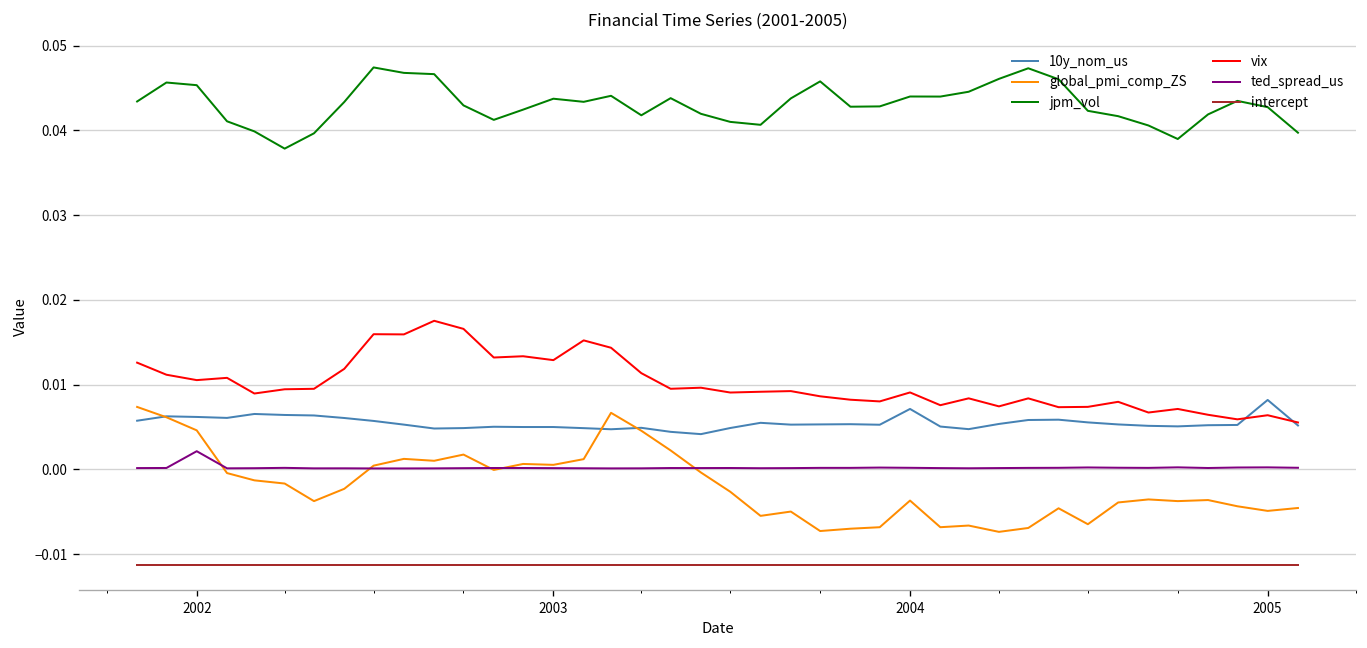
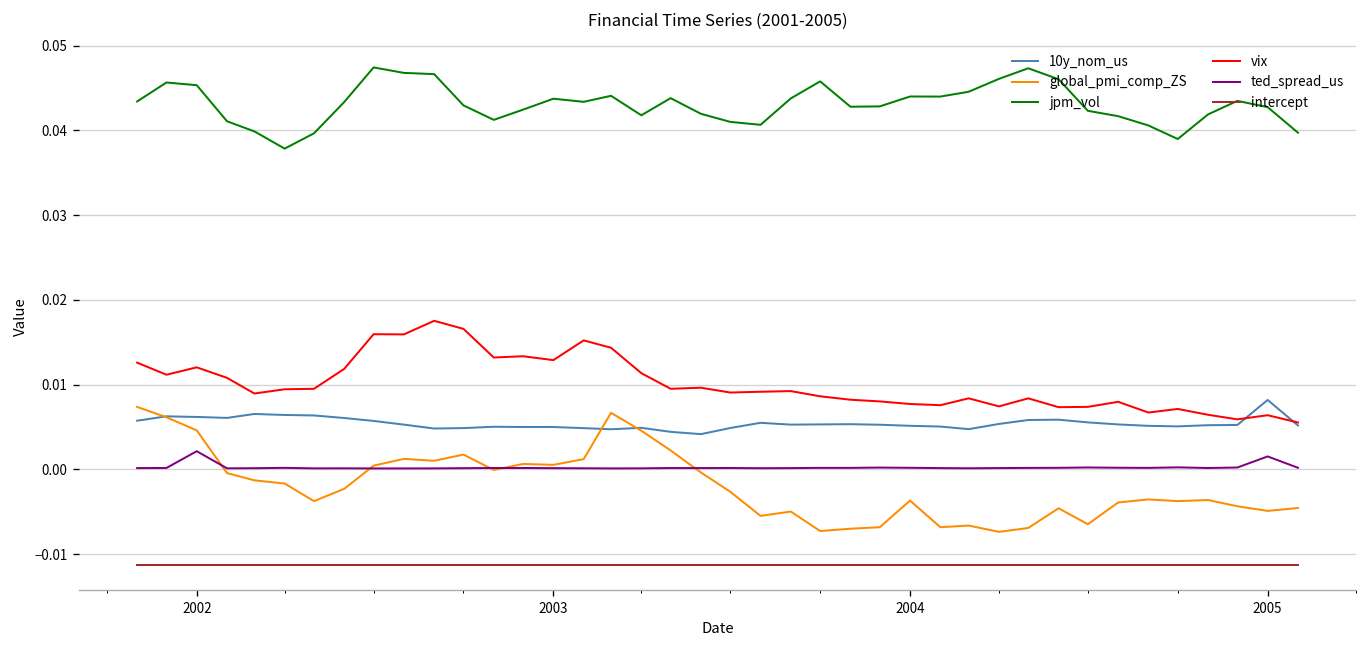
vix, 2002: 0.011 -> 0.012
10y_nom_us, 2004: 0.007 -> 0.005
vix, 2004: 0.009 -> 0.008
ted_spread_us, 2005: 0.000 -> 0.002
